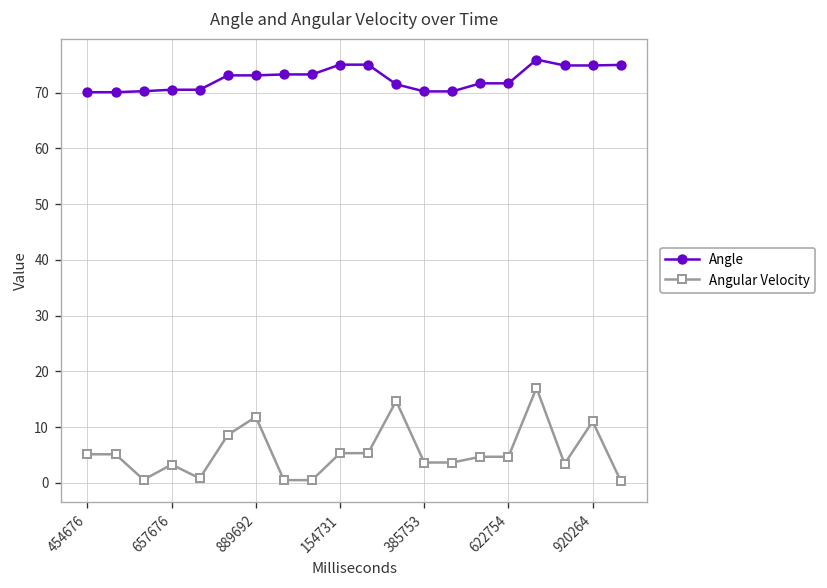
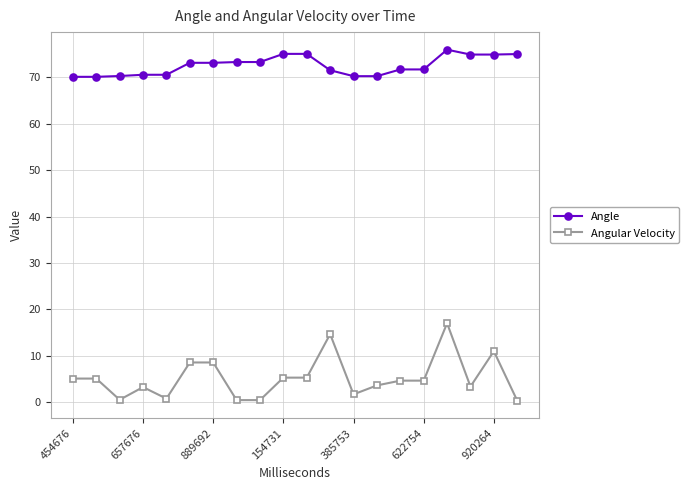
Angular Velocity, 889692: 12 -> 9
Angular Velocity, 385753: 4 -> 2
